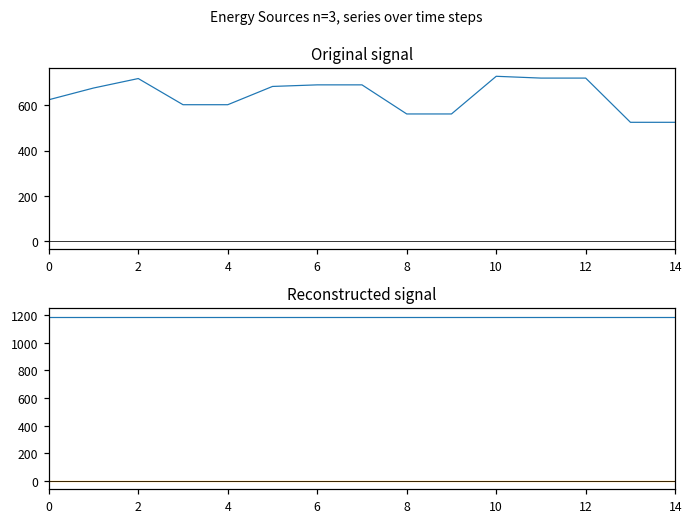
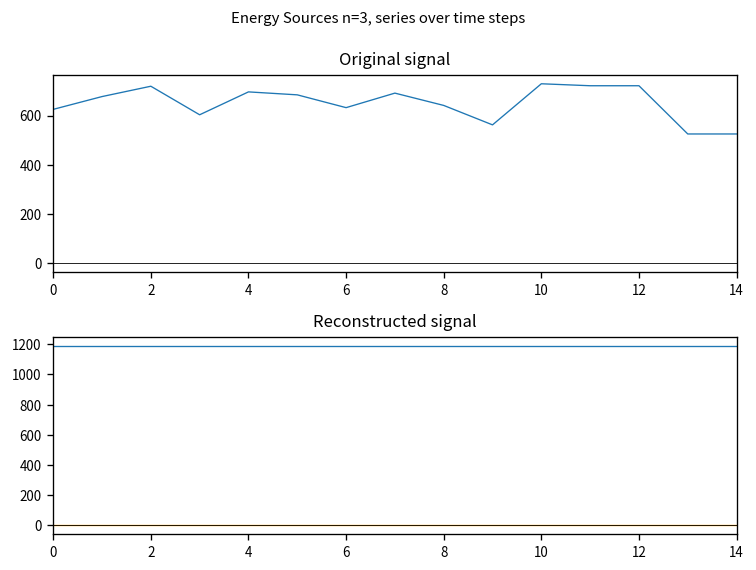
Original signal, 4: 600 -> 700
Original signal, 6: 690 -> 630
Original signal, 8: 560 -> 640
